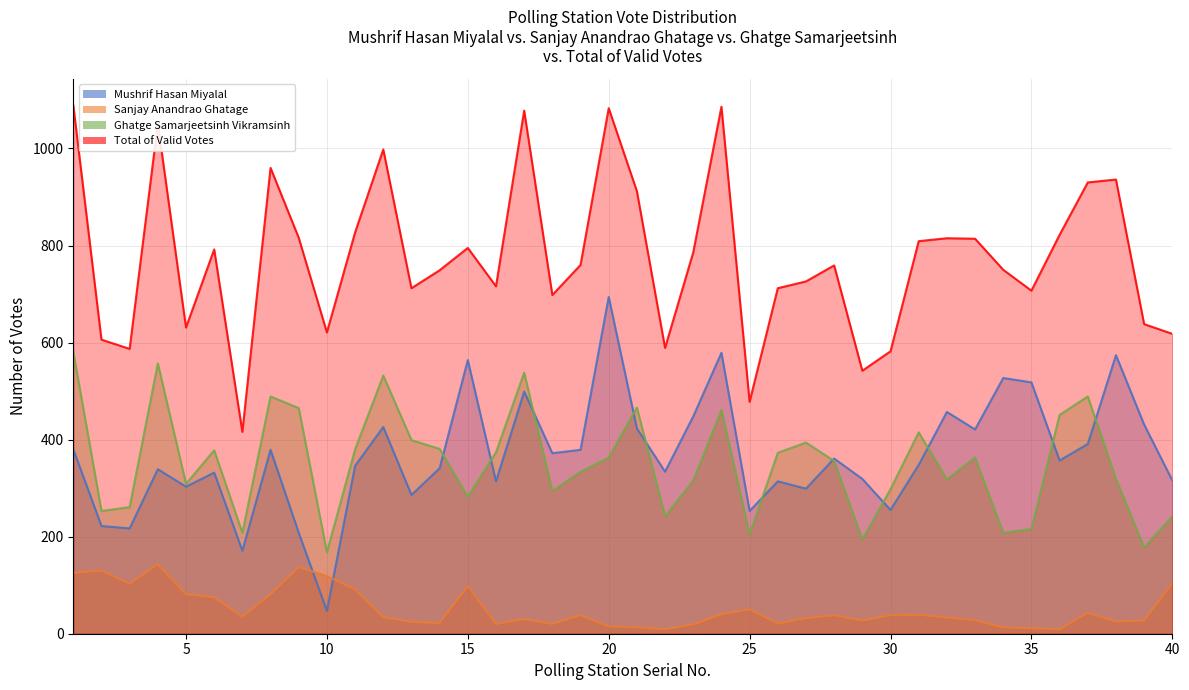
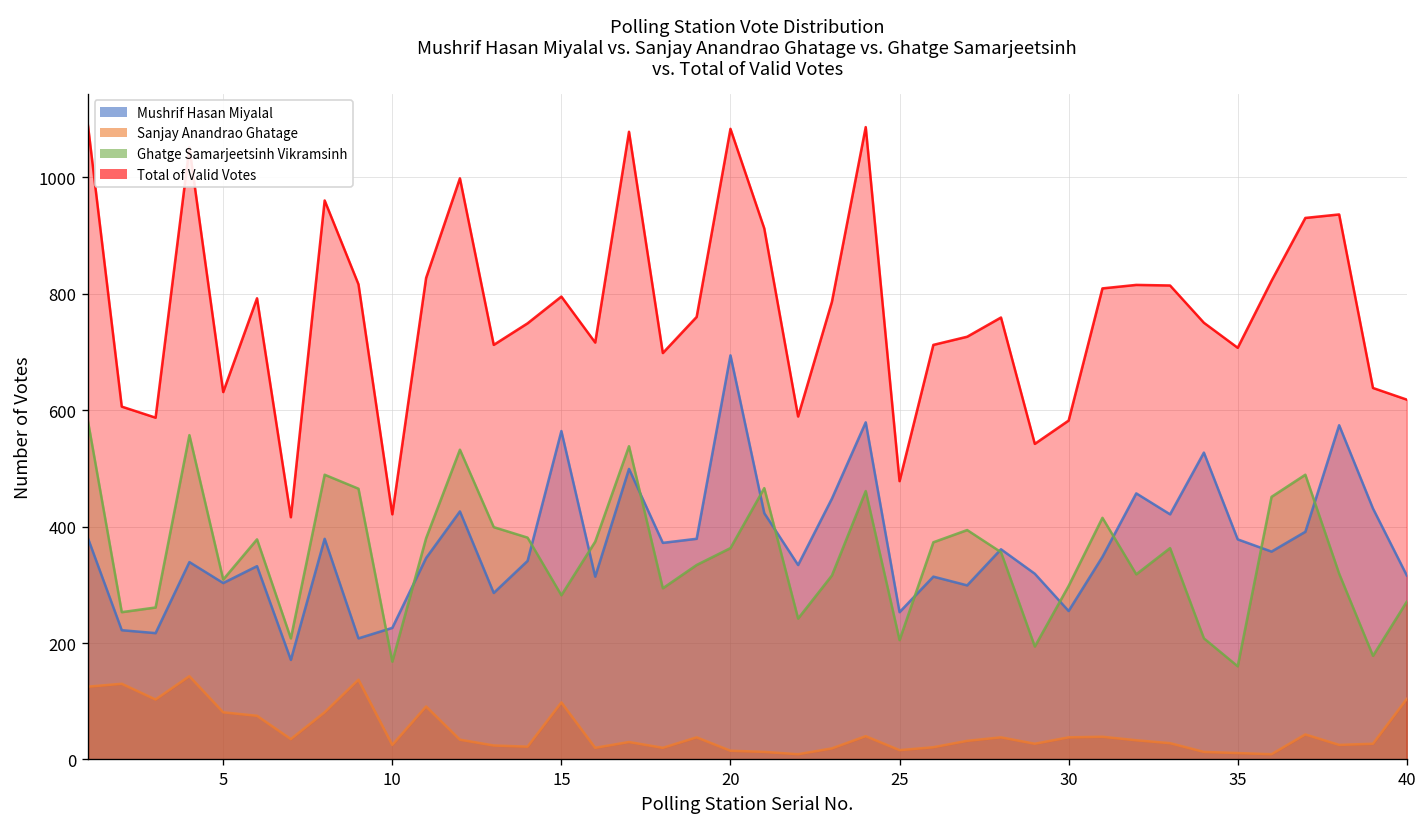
Mushrif Hasan Miyalal, 10: 50 -> 230
Sanjay Anandrao Ghatage, 10: 120 -> 30
Total of Valid Votes, 10: 620 -> 420
Sanjay Anandrao Ghatage, 25: 50 -> 20
Mushrif Hasan Miyalal, 35: 520 -> 380
Ghatge Samarjeetsinh Vikramsinh, 35: 220 -> 160
Ghatge Samarjeetsinh Vikramsinh, 40: 240 -> 270
